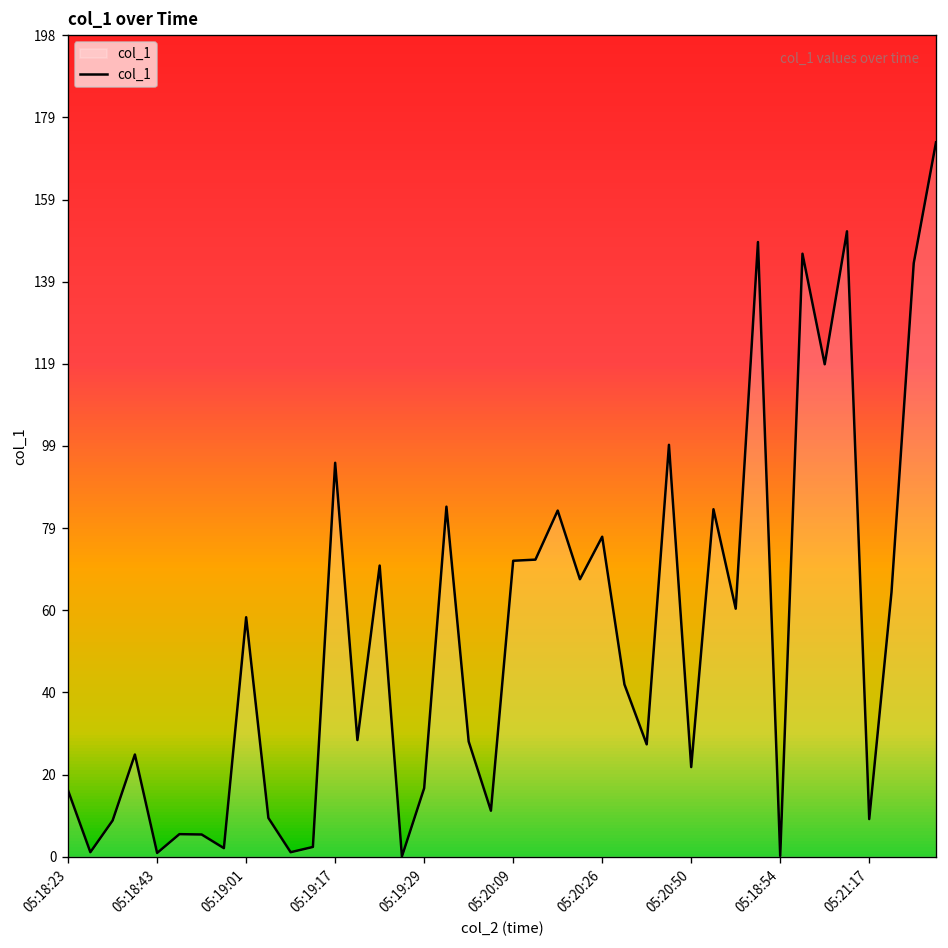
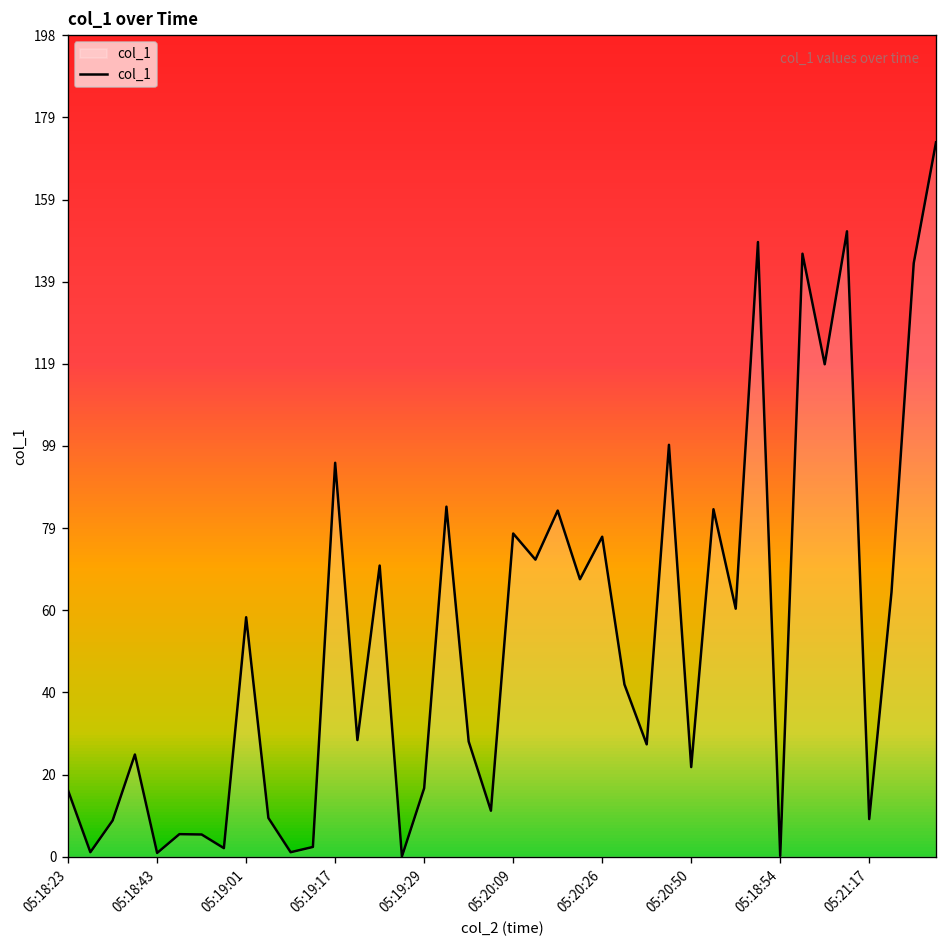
05:20:09: 71 -> 78
